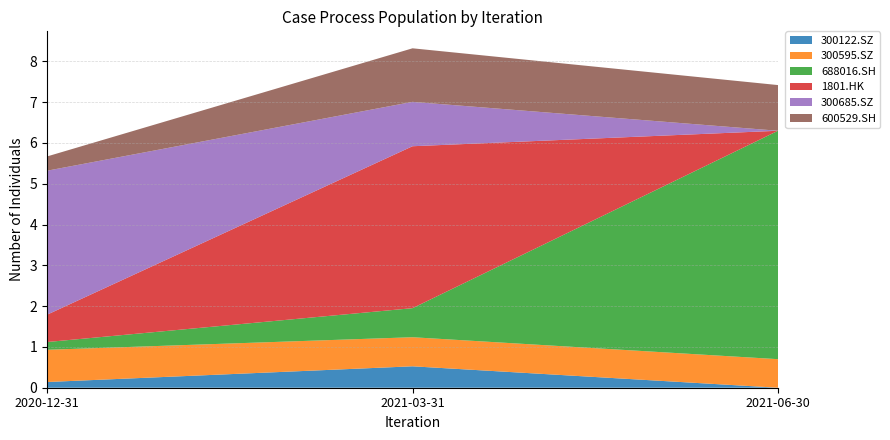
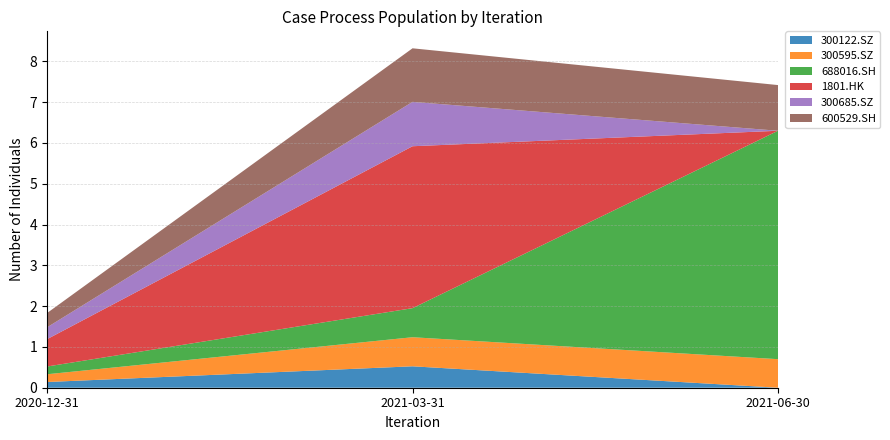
300595.SZ, 2020-12-31: 0.8 -> 0.2
300685.SZ, 2020-12-31: 3.5 -> 0.3
